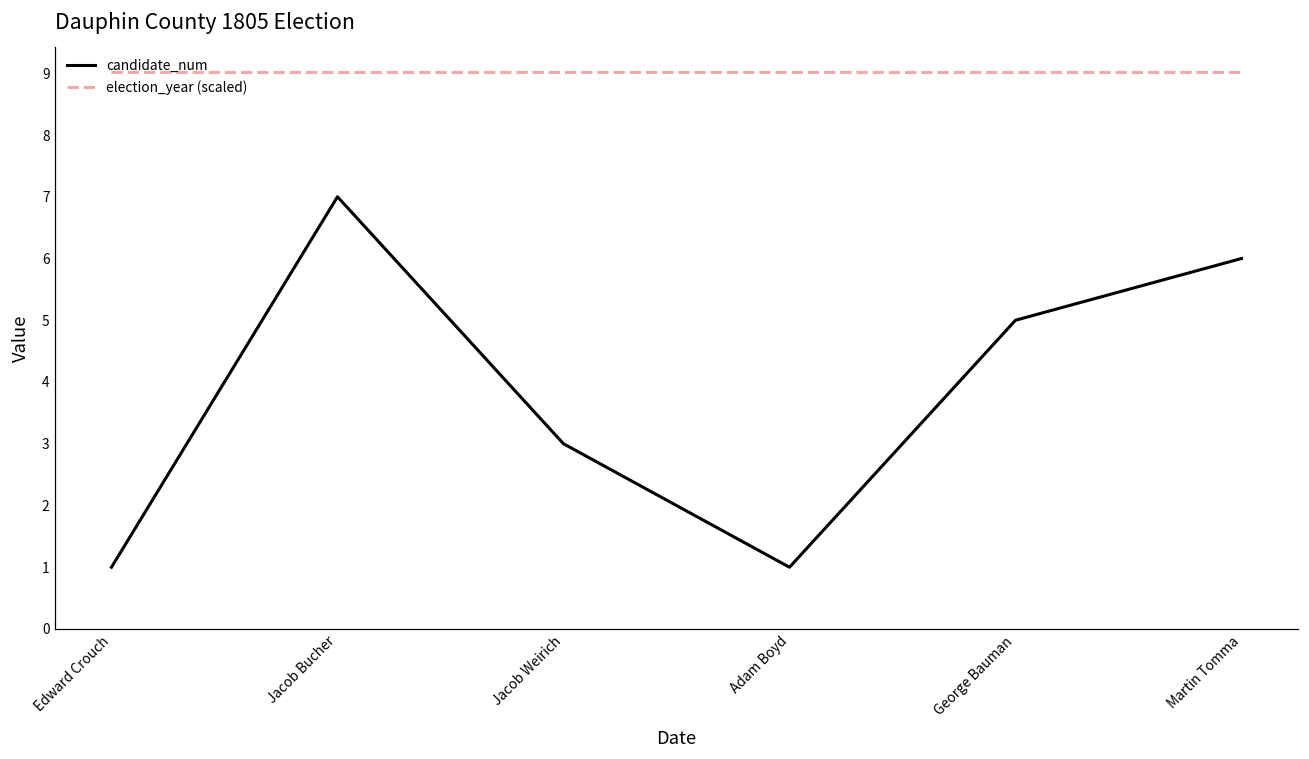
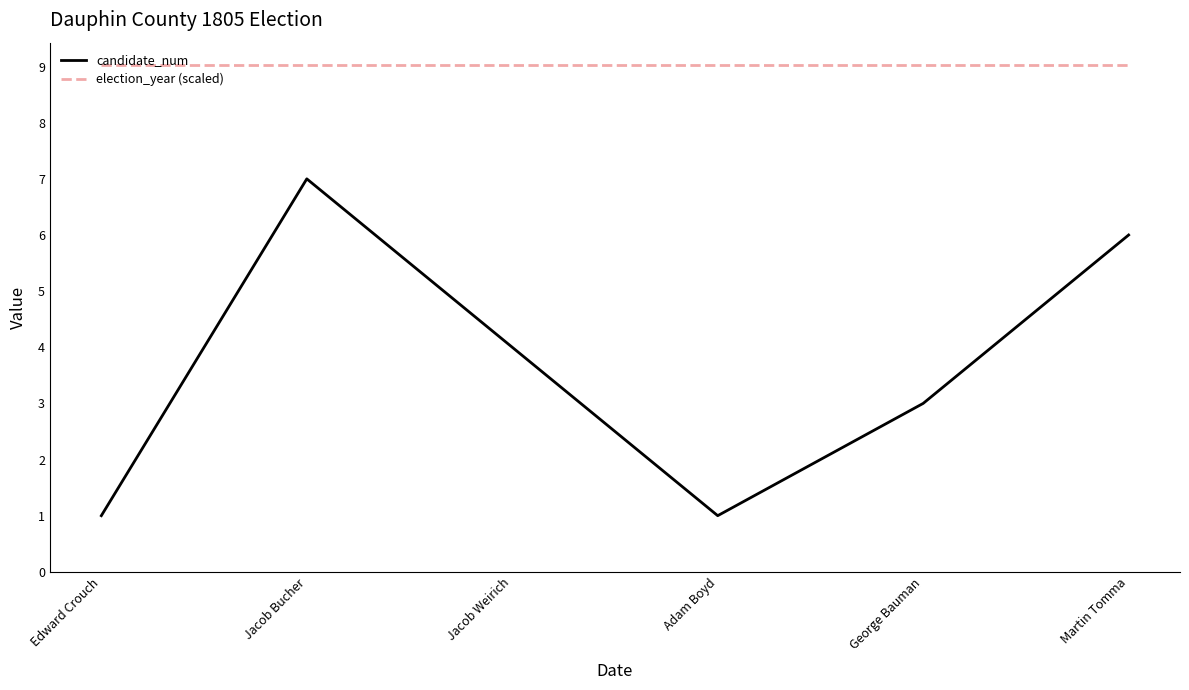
candidate_num, Jacob Weirich: 3 -> 4
candidate_num, George Bauman: 5 -> 3
